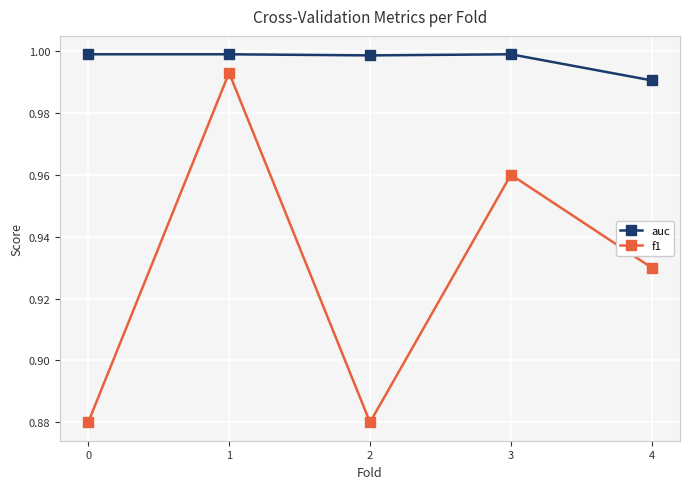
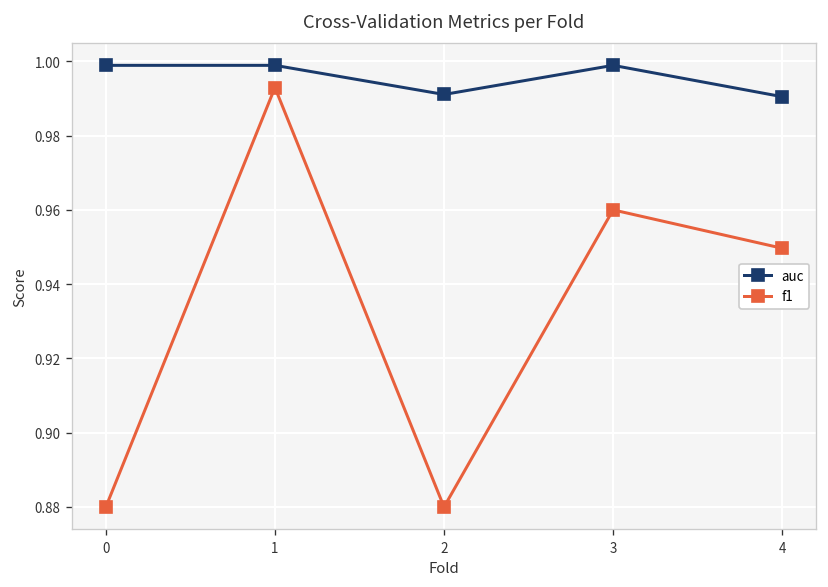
auc, 2: 0.999 -> 0.991
f1, 4: 0.930 -> 0.950
